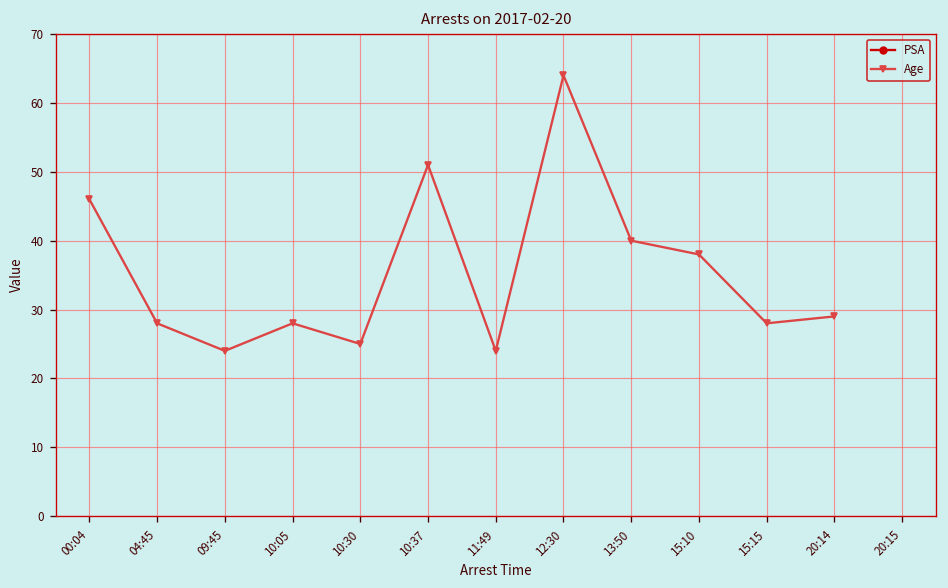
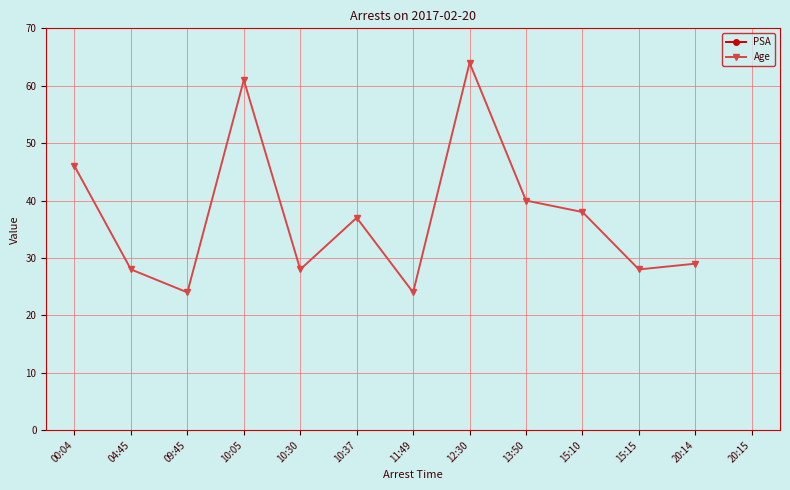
Age, 10:05: 28 -> 61
Age, 10:30: 25 -> 28
Age, 10:37: 51 -> 37
